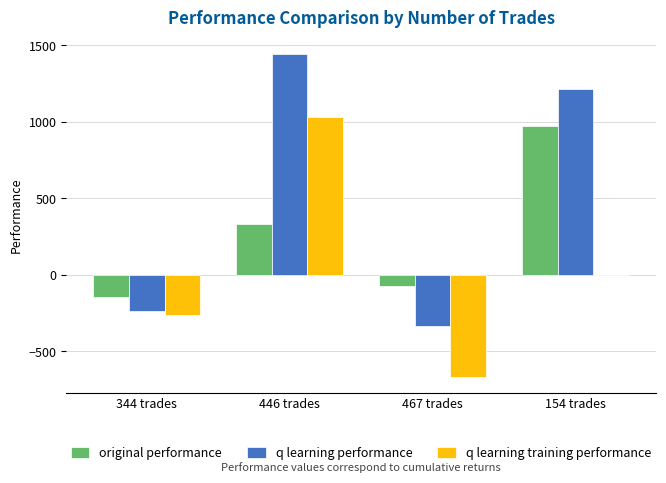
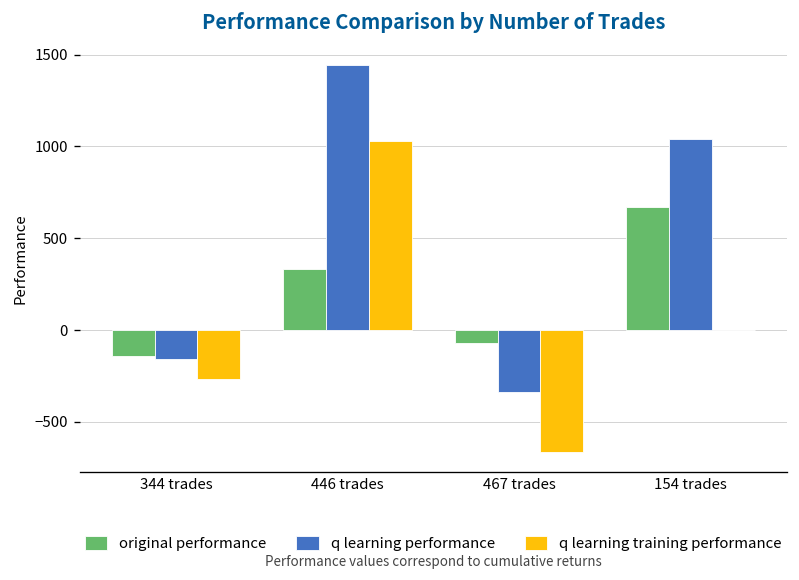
q learning performance, 344 trades: -240 -> -160
original performance, 154 trades: 970 -> 670
q learning performance, 154 trades: 1210 -> 1040
